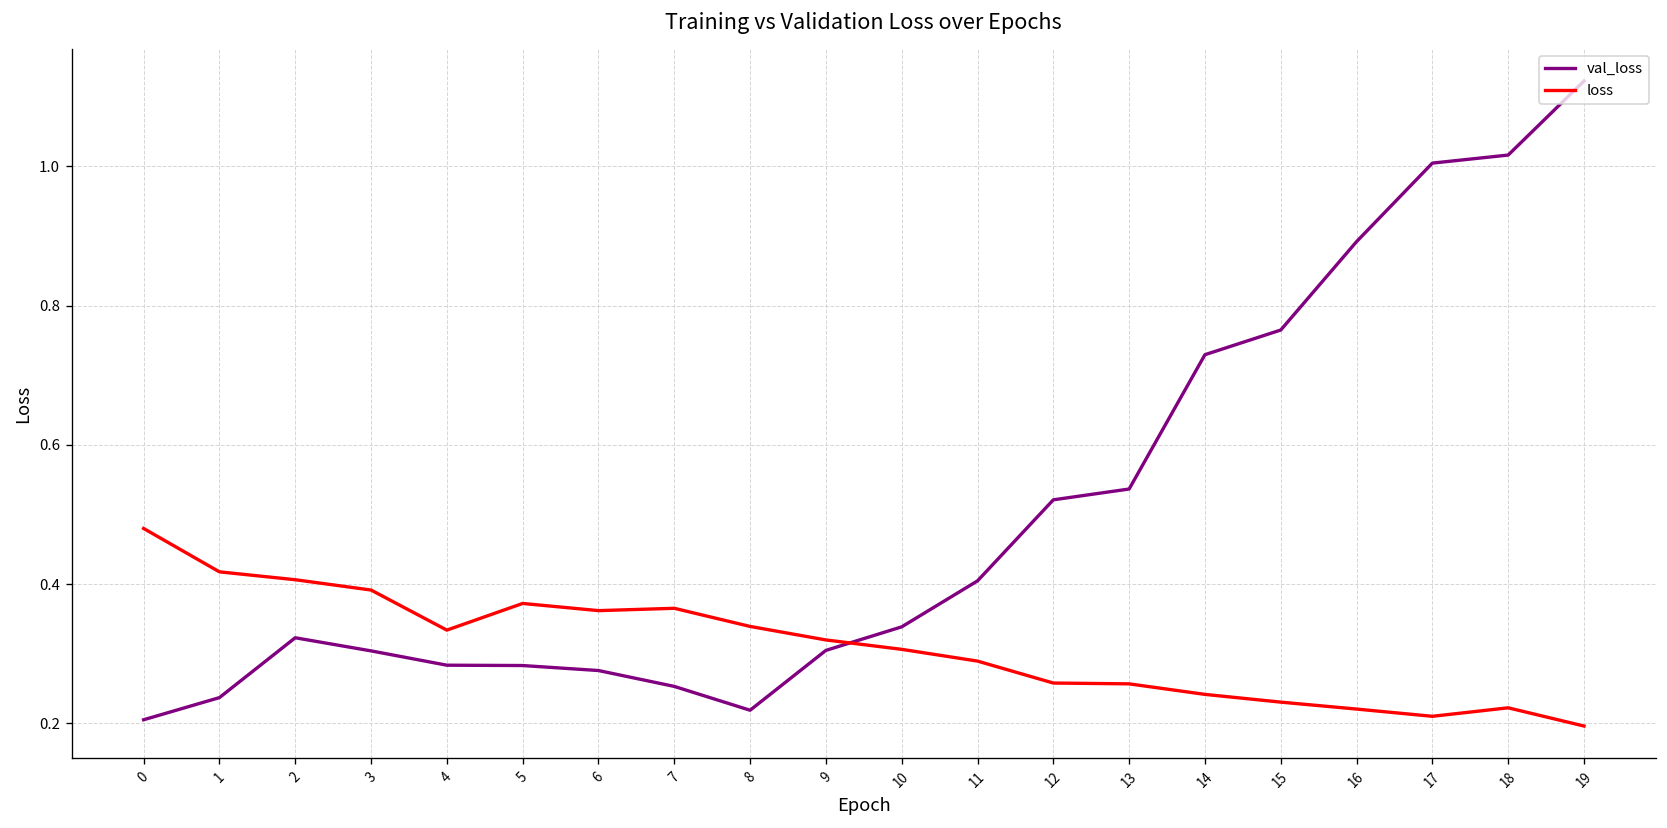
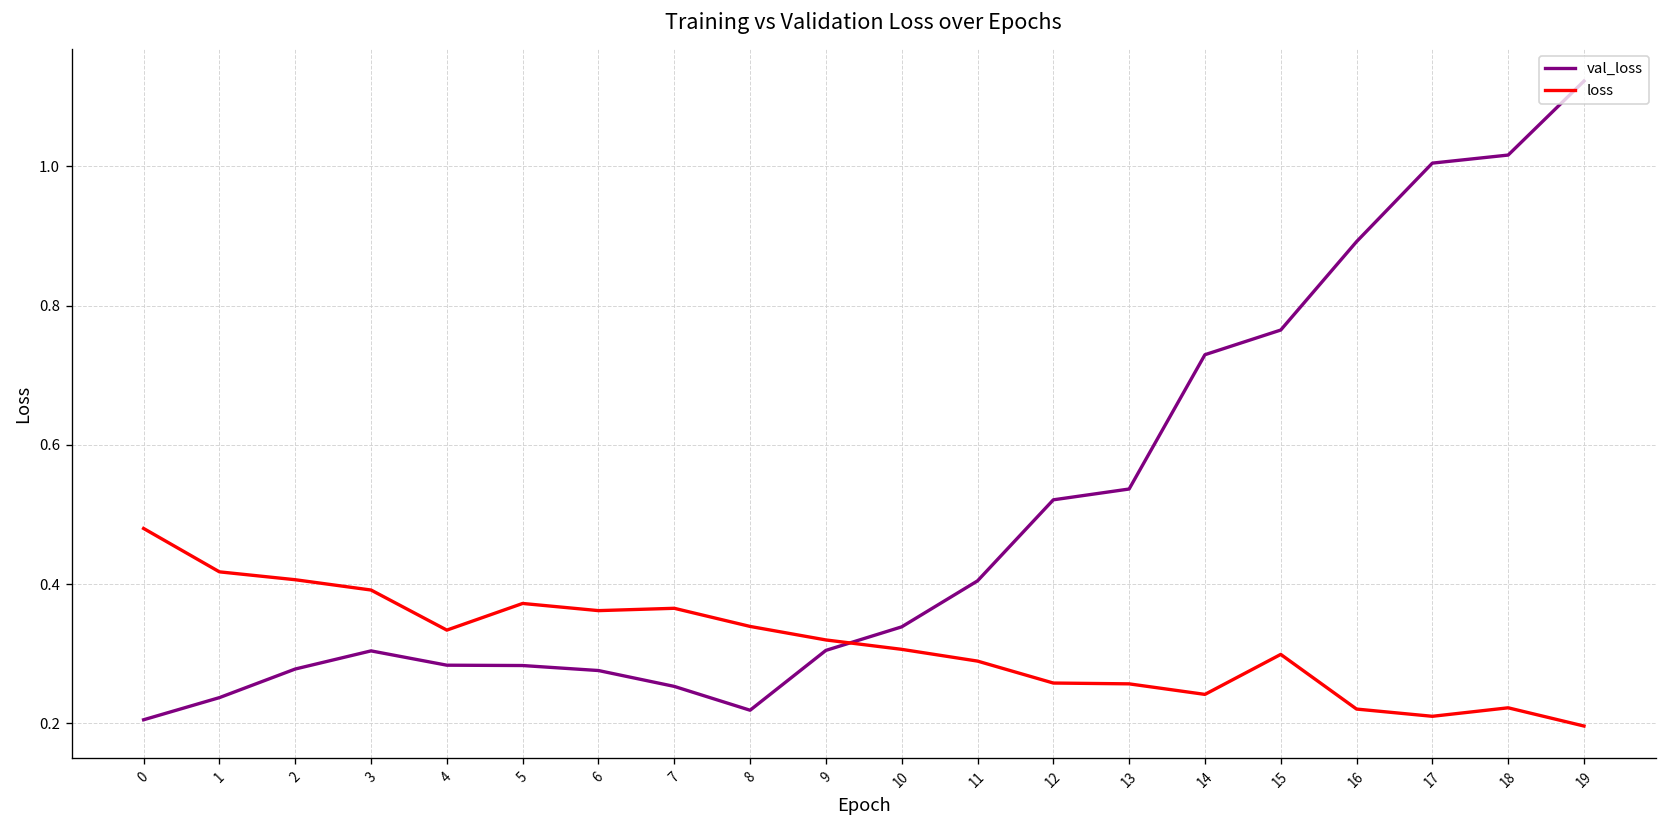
val_loss, 2: 0.32 -> 0.28
loss, 15: 0.23 -> 0.30
